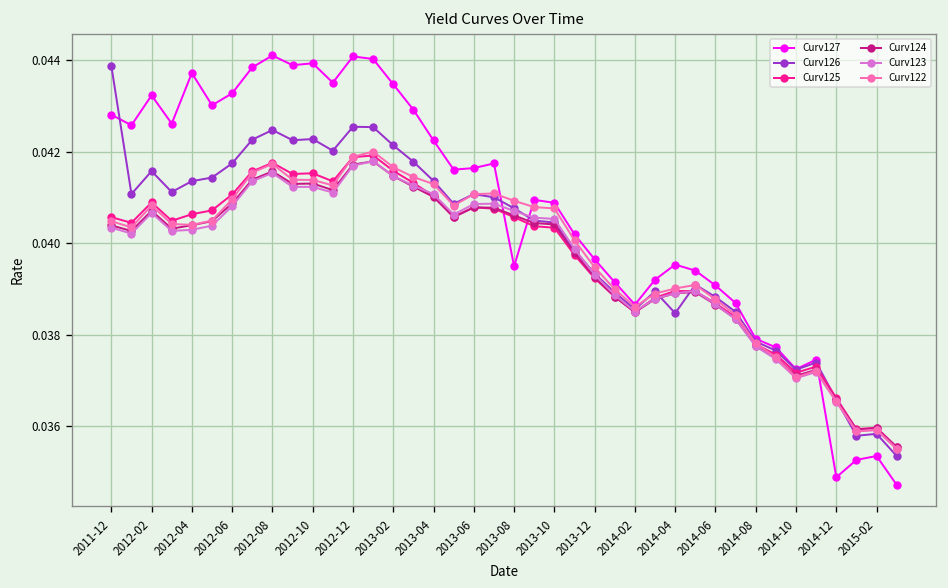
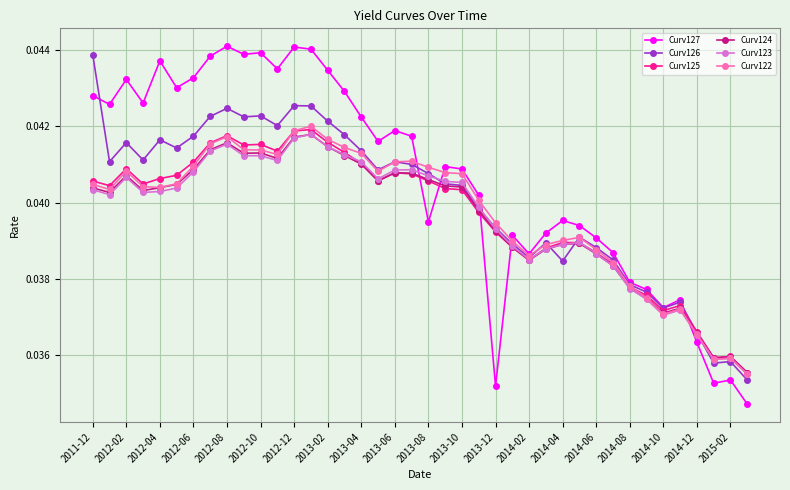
Curv126, 2012-04: 0.0414 -> 0.0416
Curv127, 2013-06: 0.0416 -> 0.0419
Curv127, 2013-12: 0.0396 -> 0.0352
Curv127, 2014-12: 0.0349 -> 0.0363
